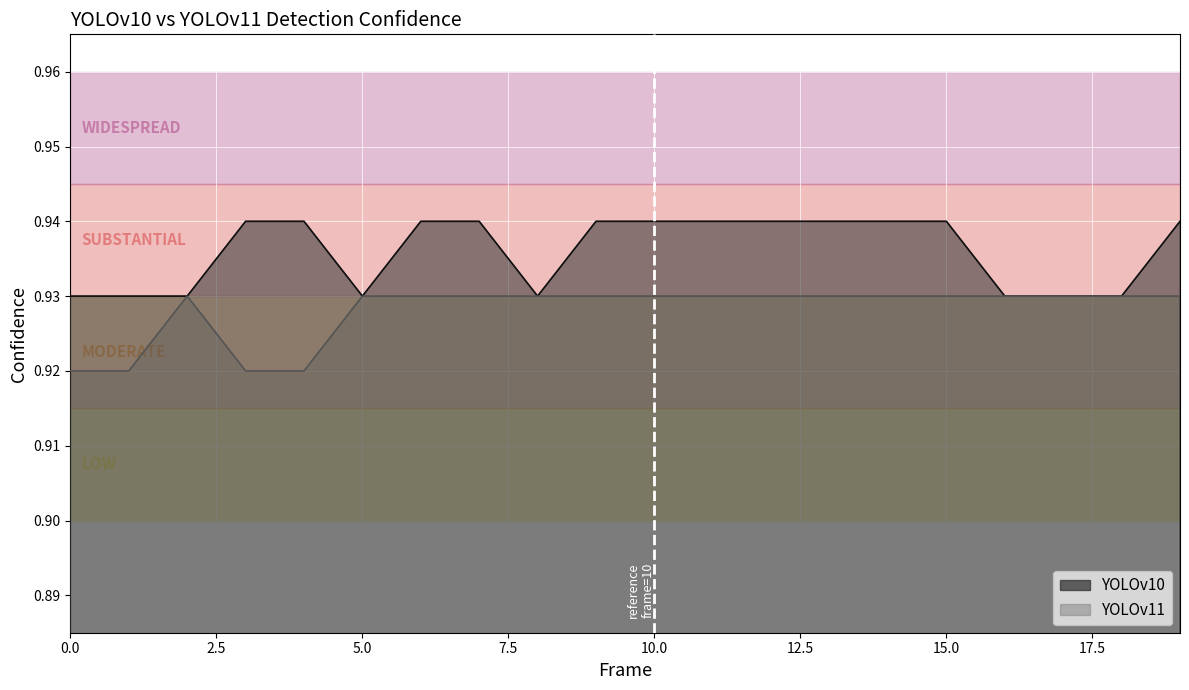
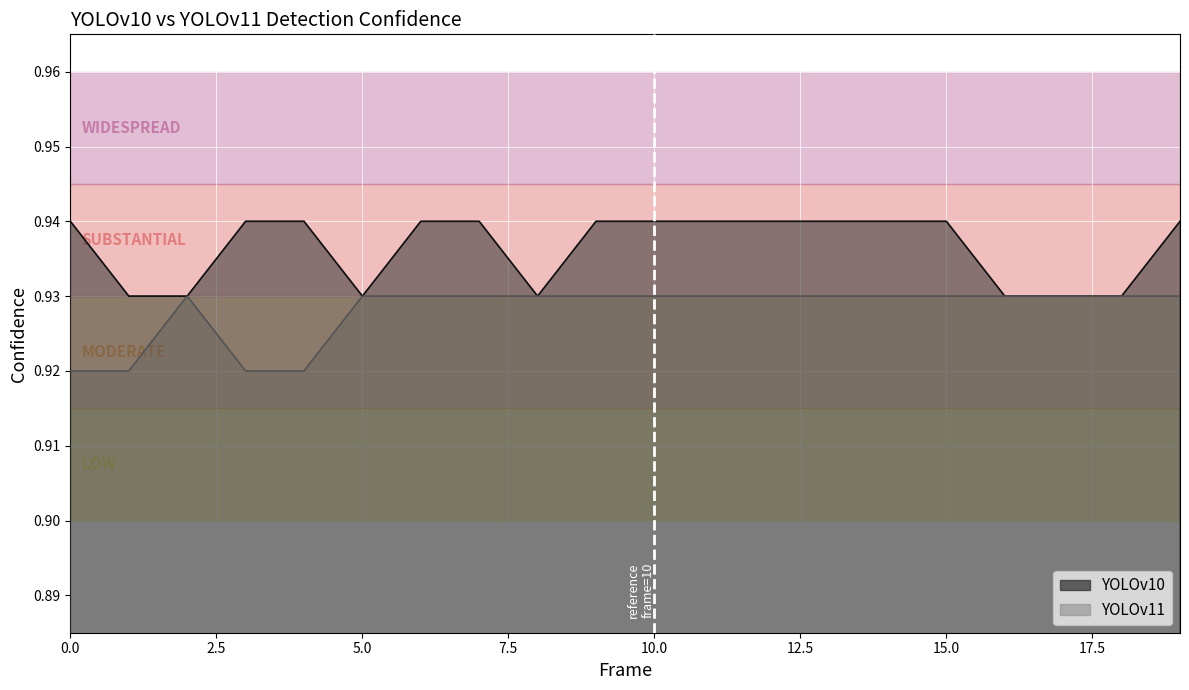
YOLOv10, 0.0: 0.93 -> 0.94
